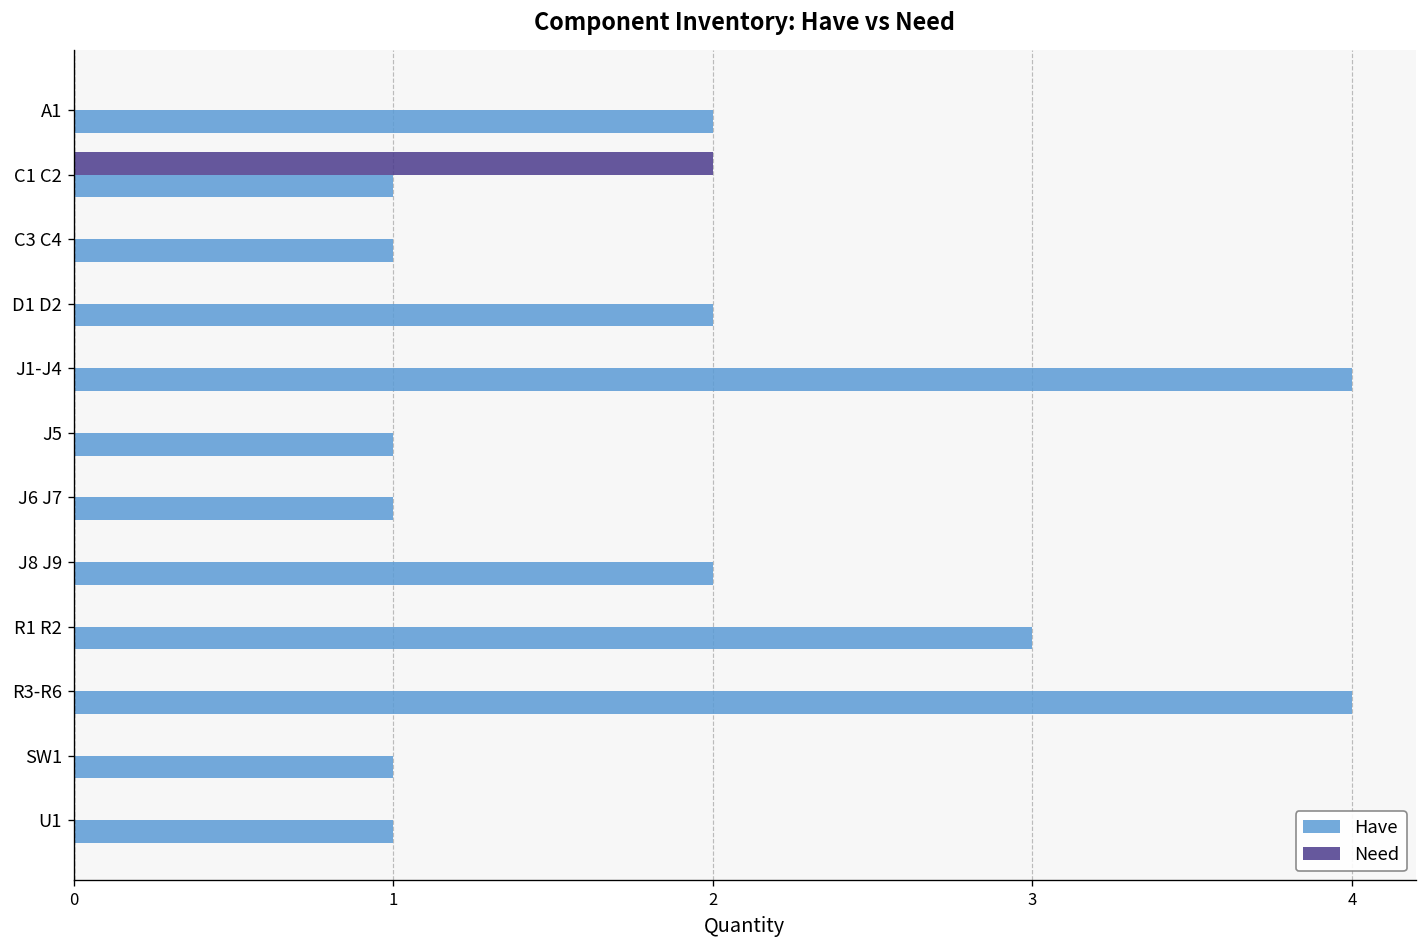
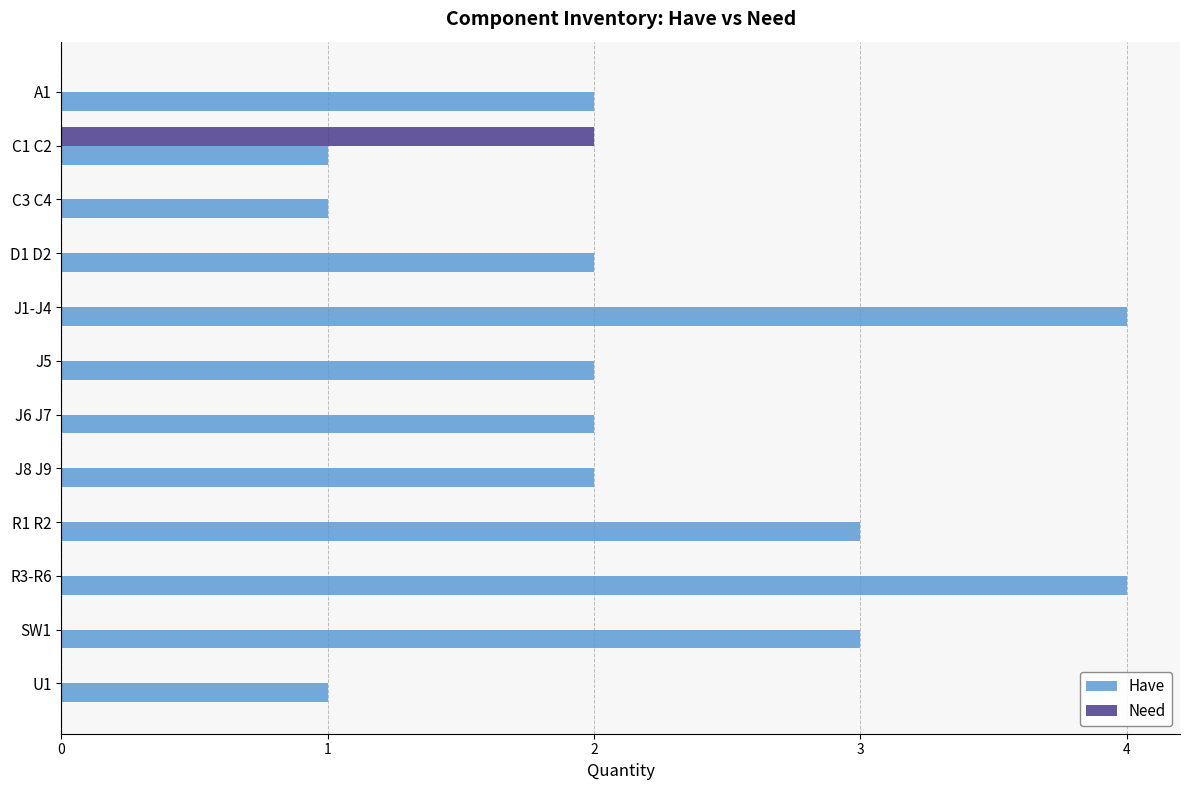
Have, J5: 1 -> 2
Have, J6 J7: 1 -> 2
Have, SW1: 1 -> 3
